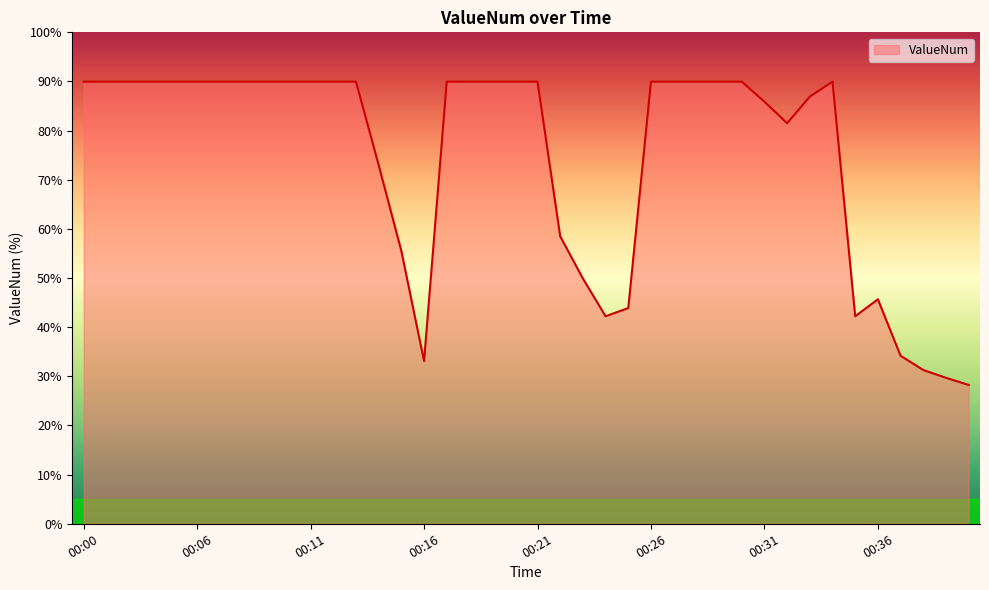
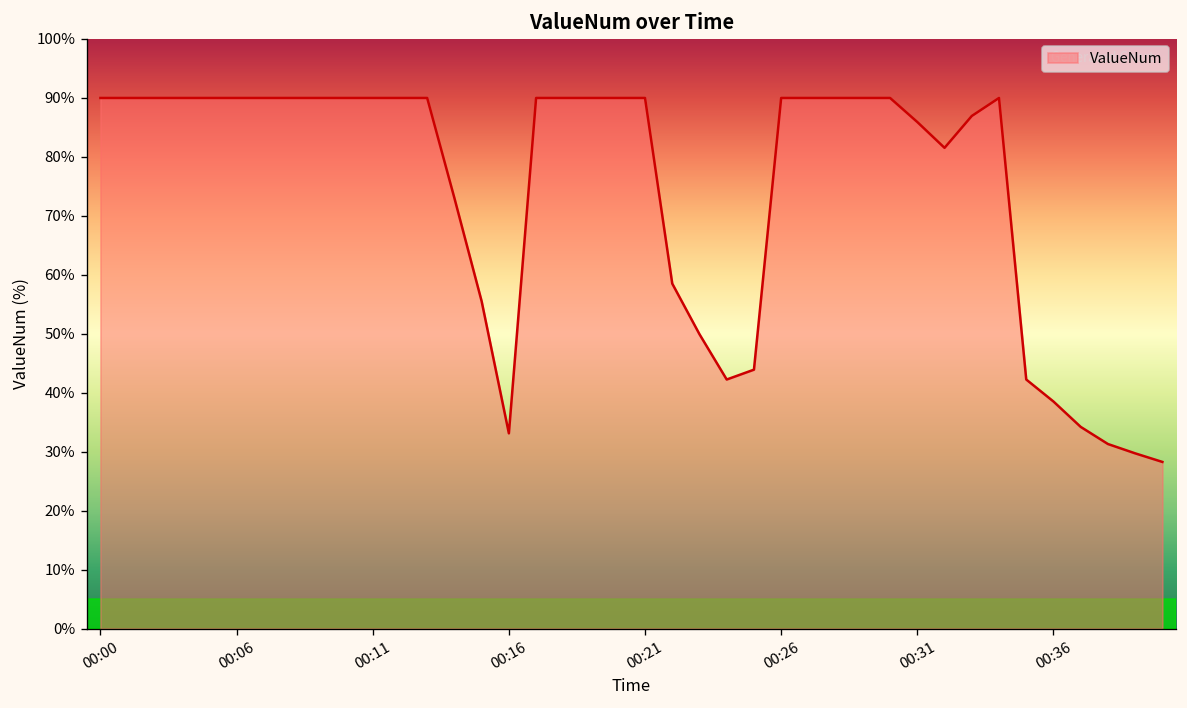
00:36: 46% -> 38%
